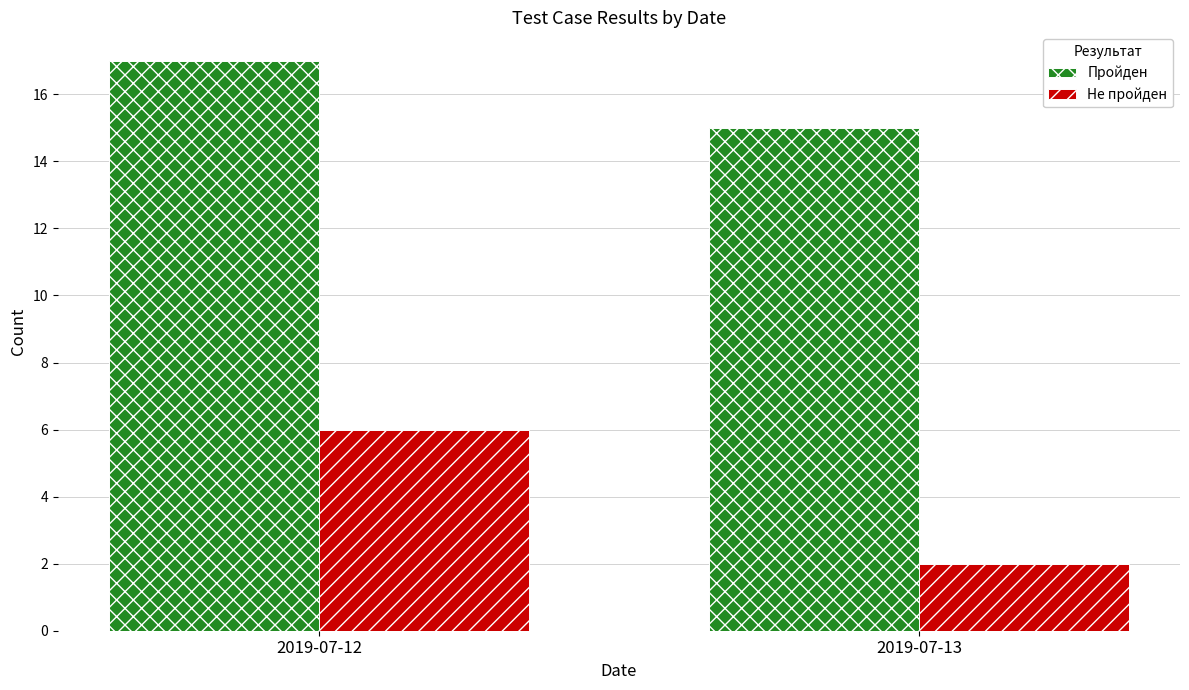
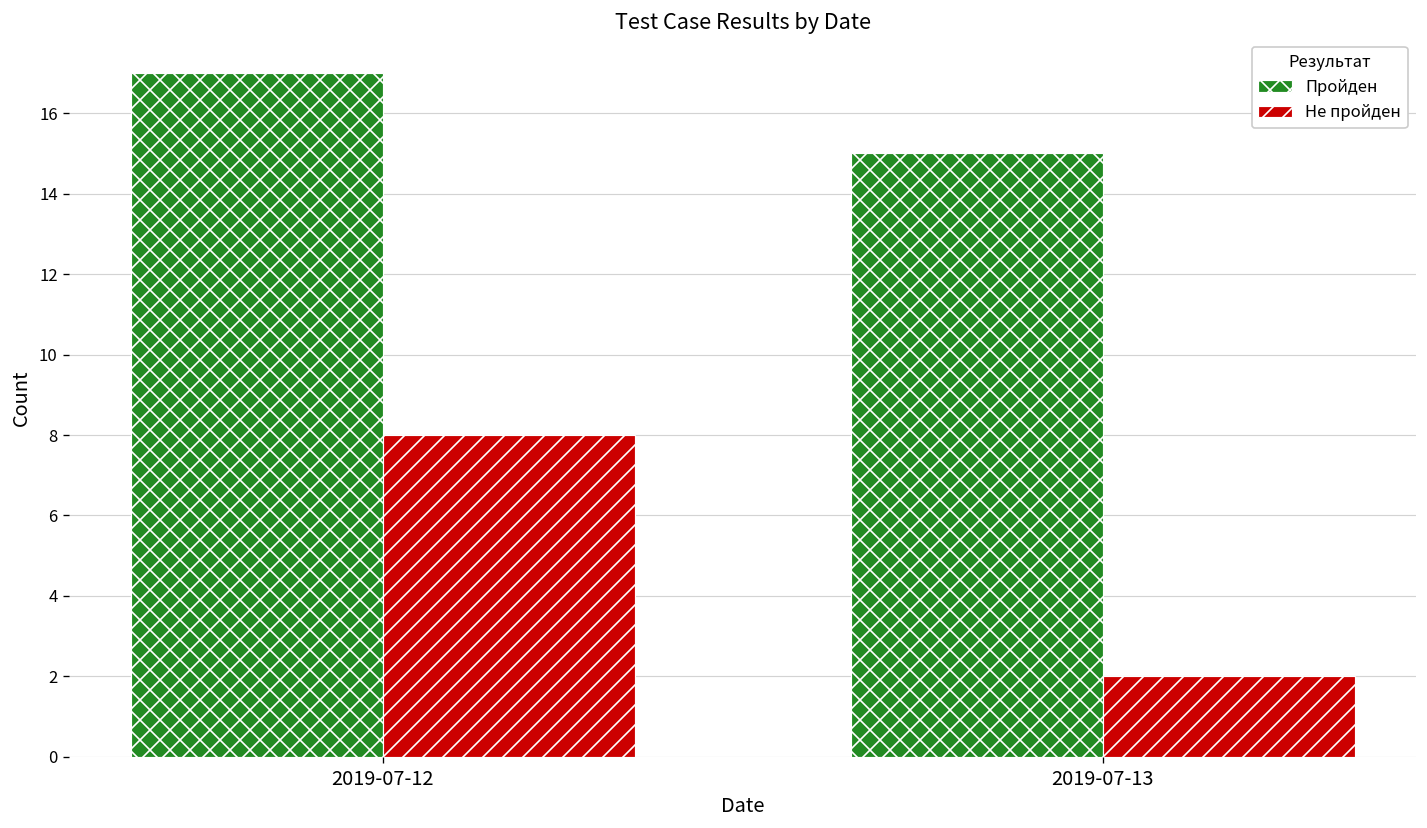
Не пройден, 2019-07-12: 6 -> 8
